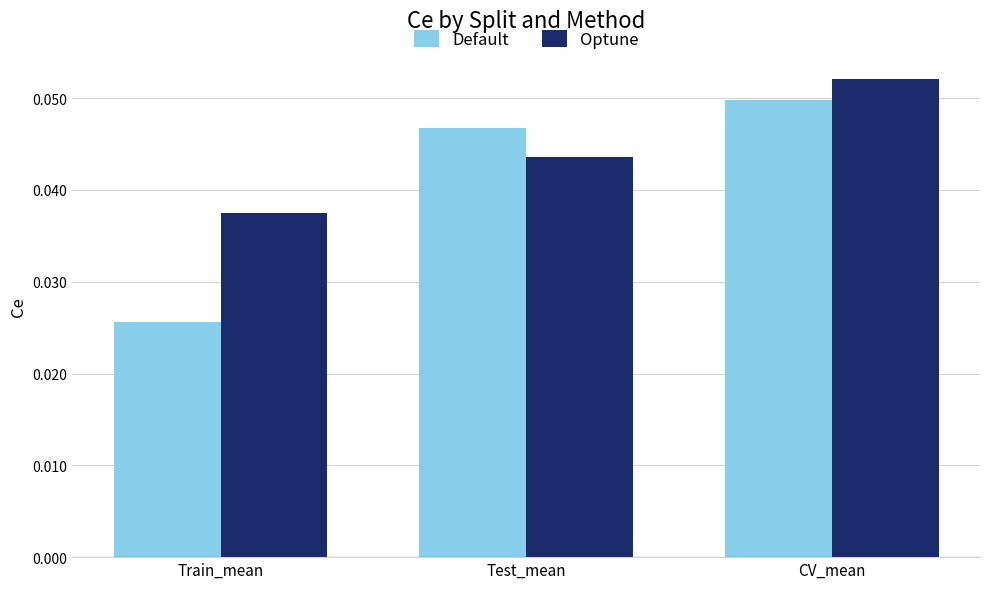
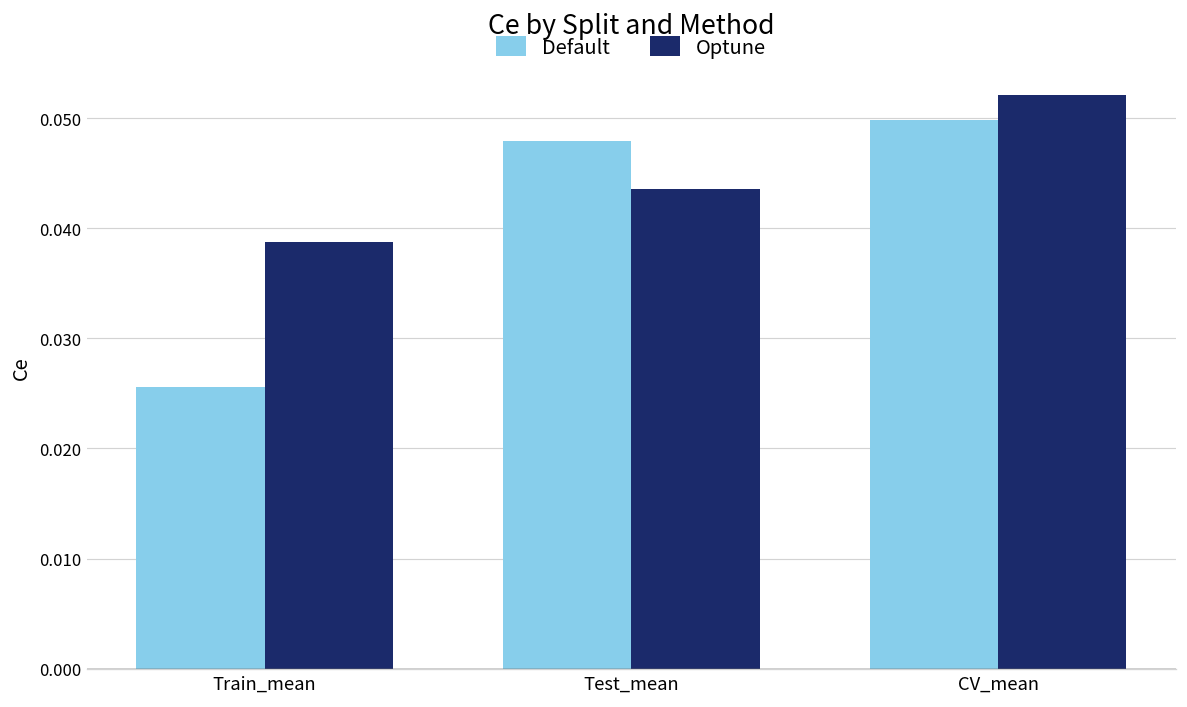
Optune, Train_mean: 0.038 -> 0.039
Default, Test_mean: 0.047 -> 0.048
